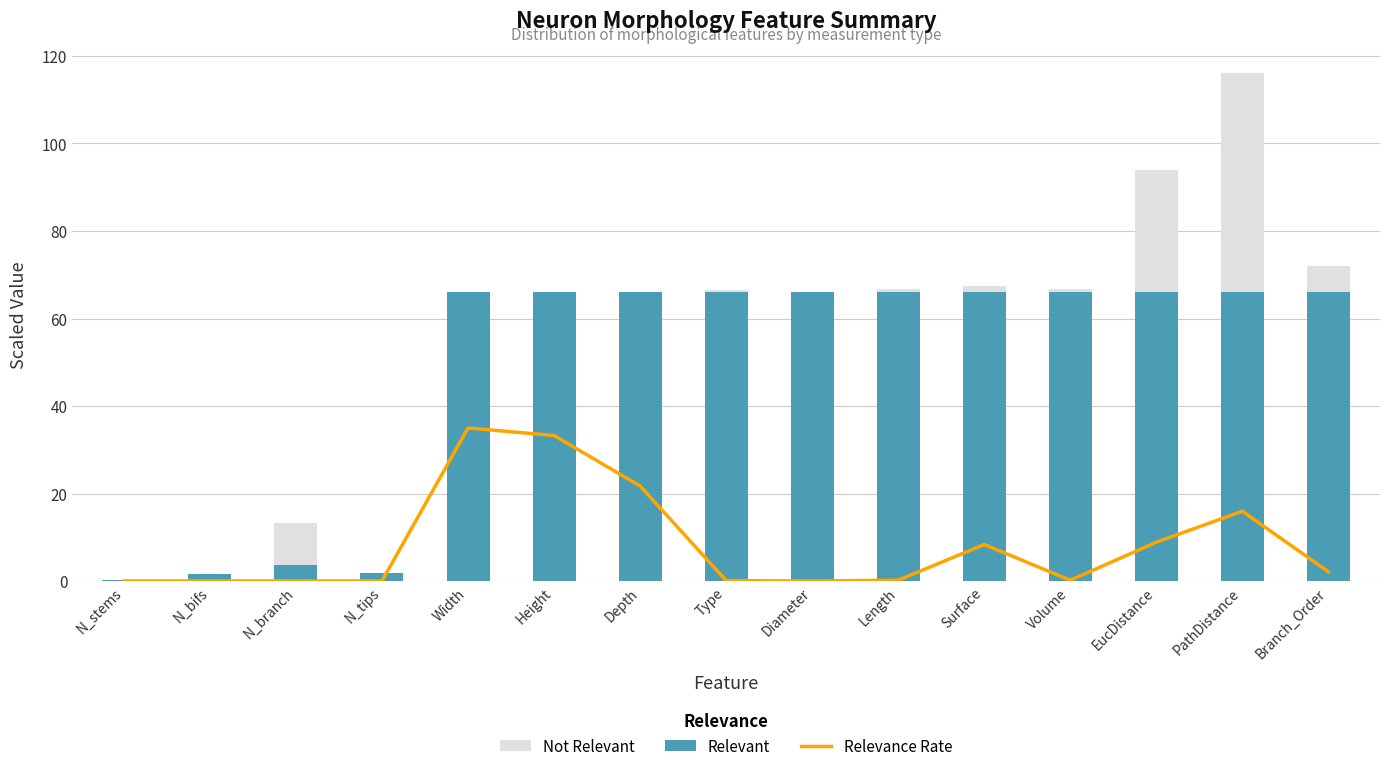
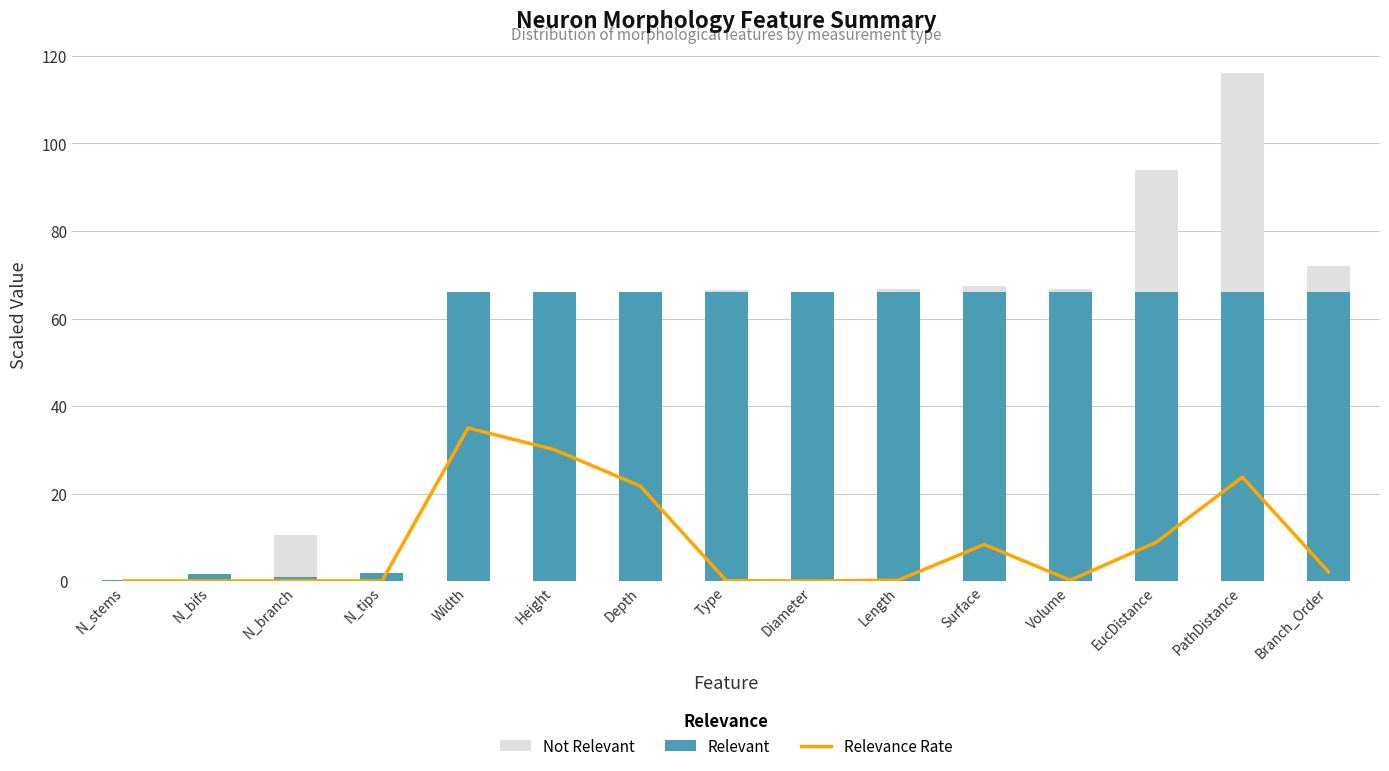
Relevant, N_branch: 4 -> 1
Relevance Rate, Height: 33 -> 30
Relevance Rate, PathDistance: 16 -> 24
